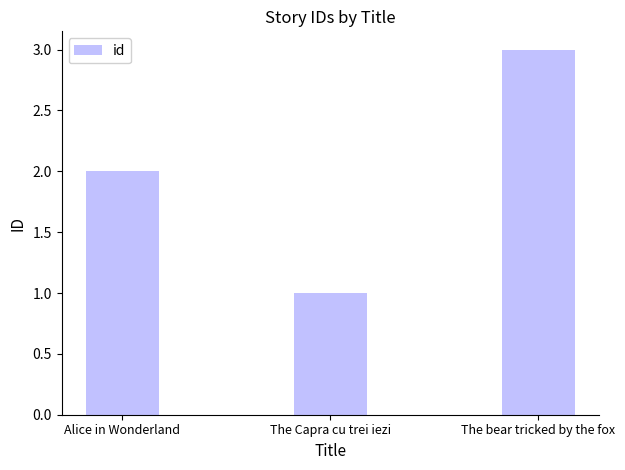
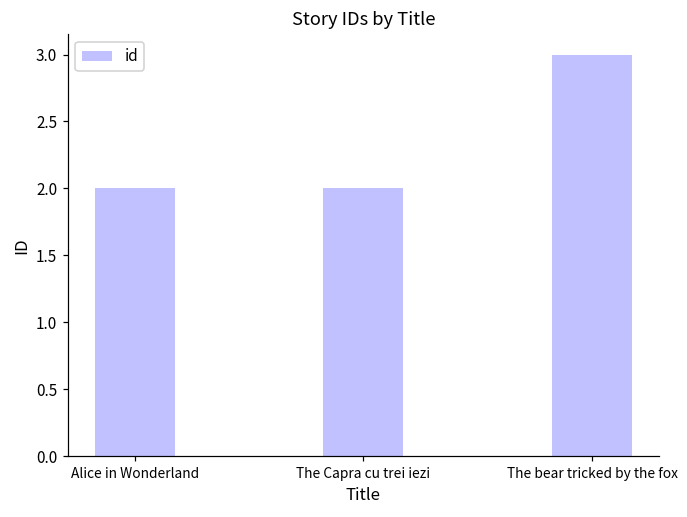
The Capra cu trei iezi: 1 -> 2
